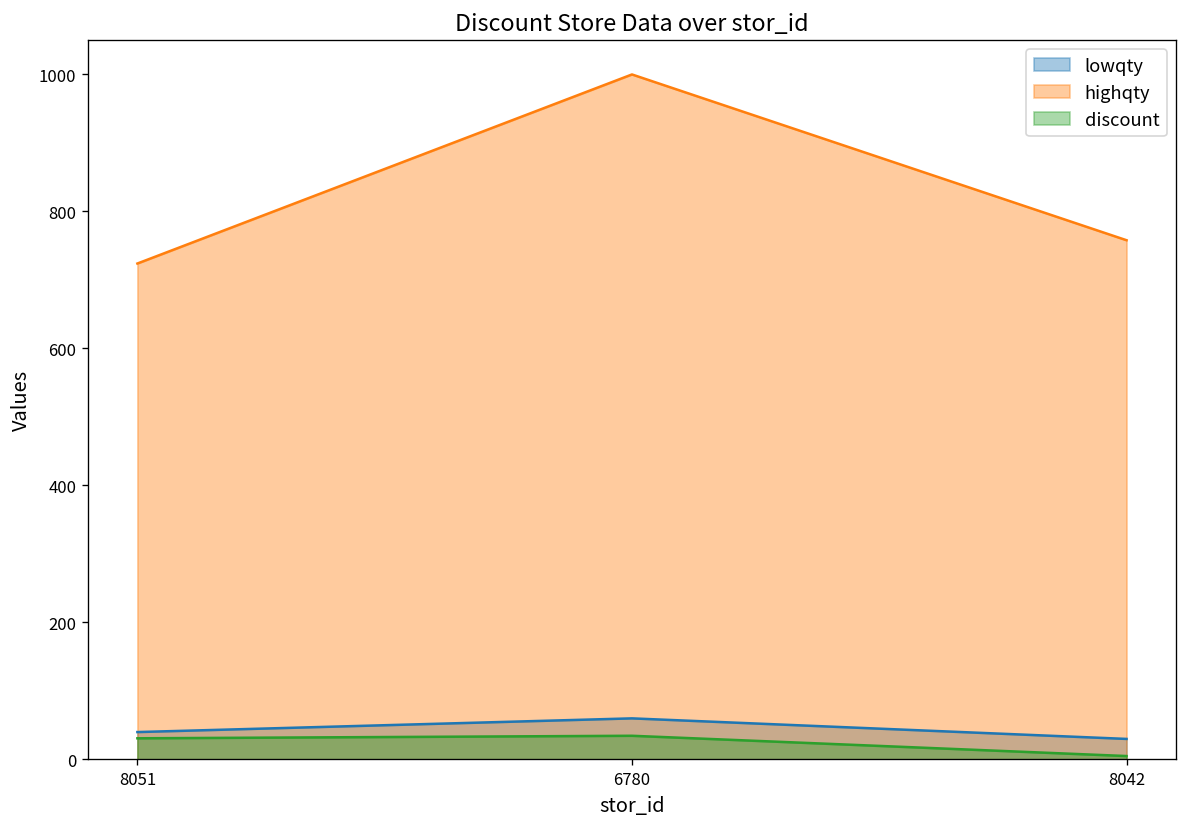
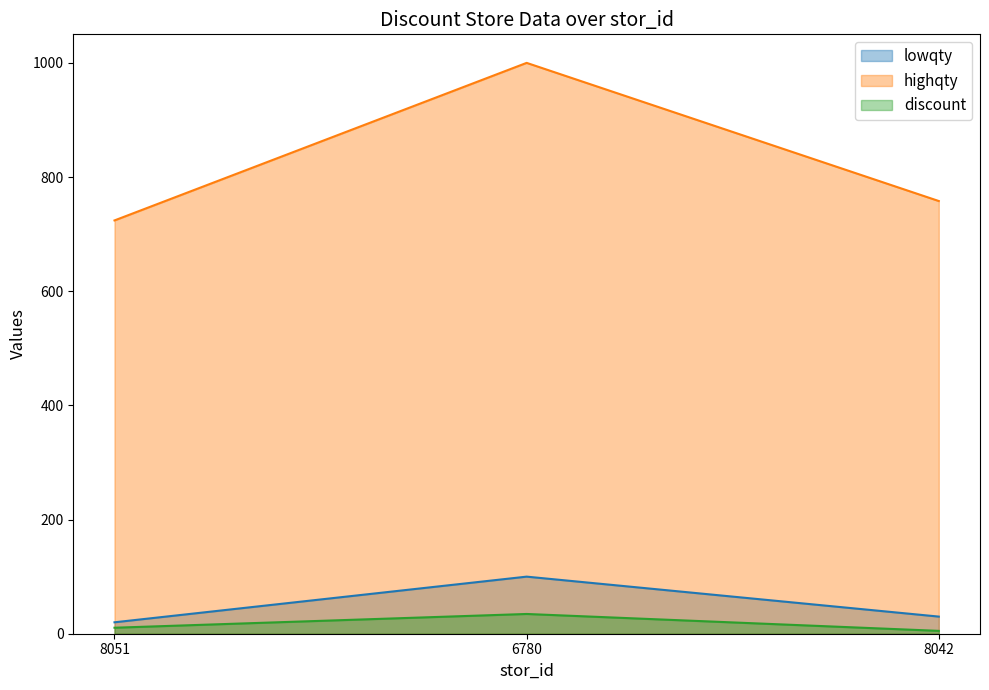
lowqty, 8051: 40 -> 20
discount, 8051: 30 -> 10
lowqty, 6780: 60 -> 100
